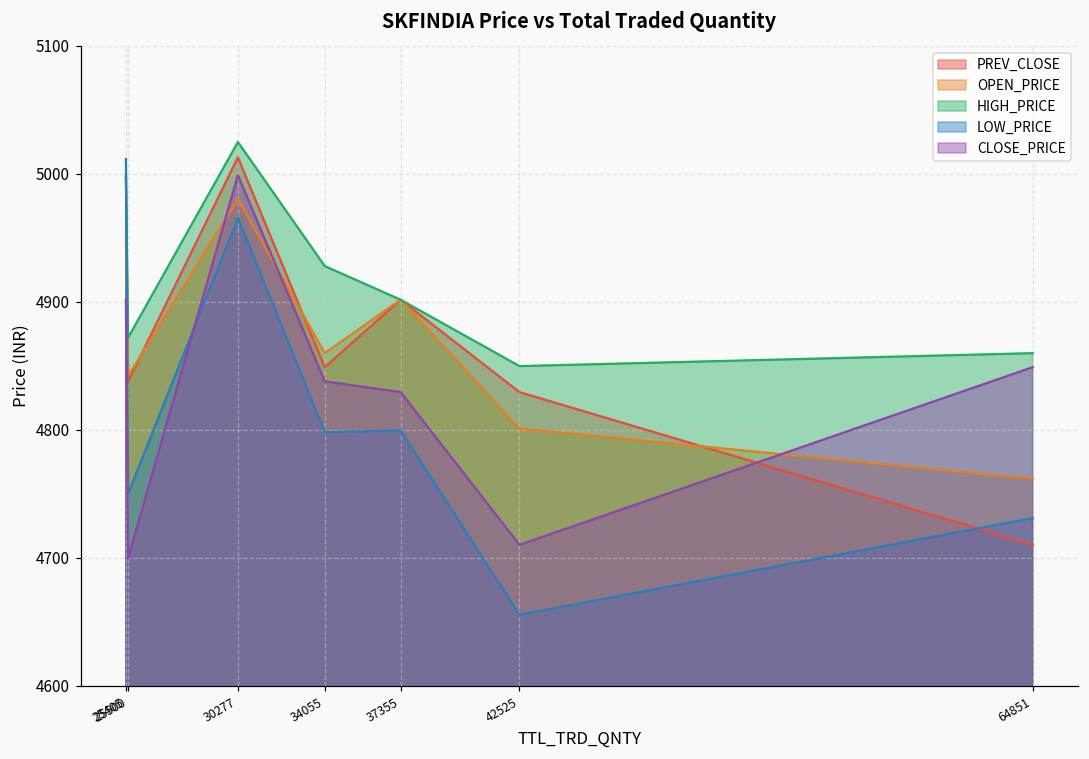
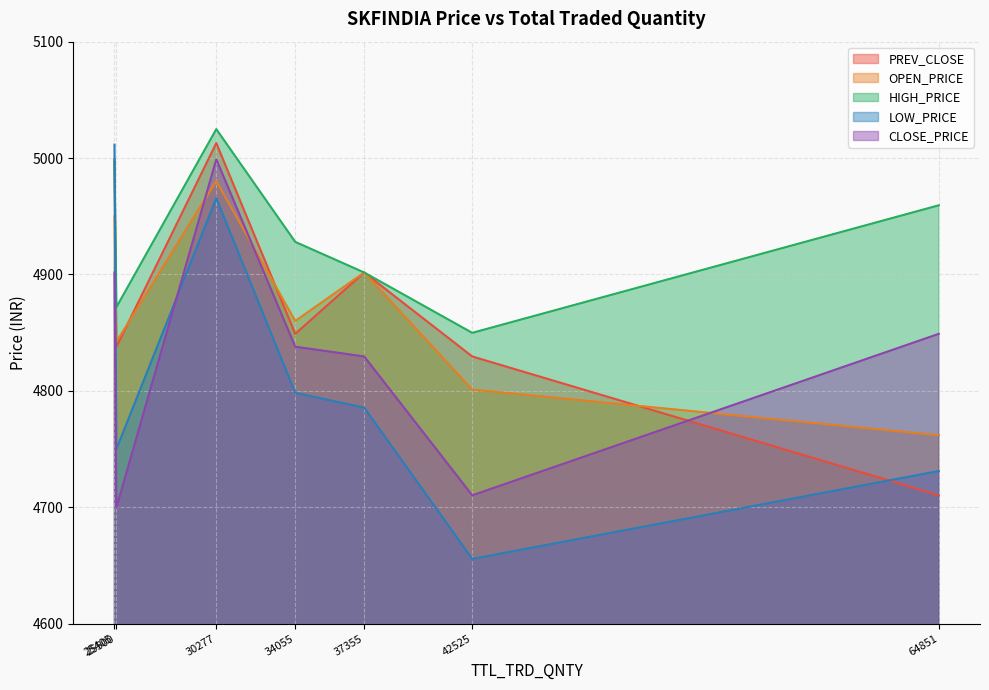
LOW_PRICE, 37355: 4800 -> 4786
HIGH_PRICE, 64851: 4860 -> 4959
